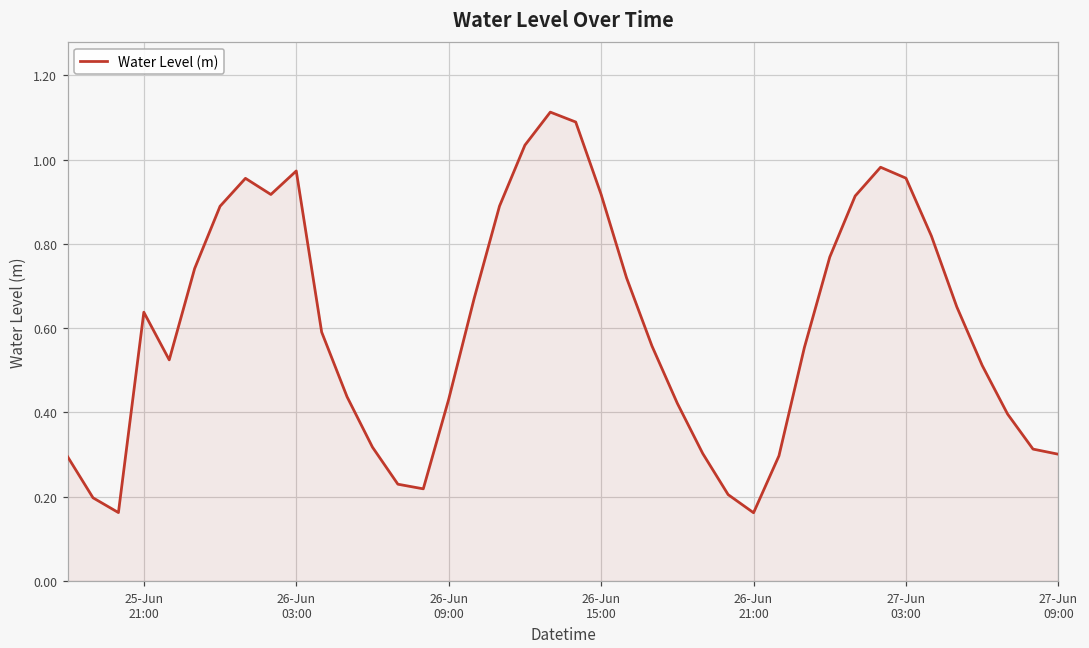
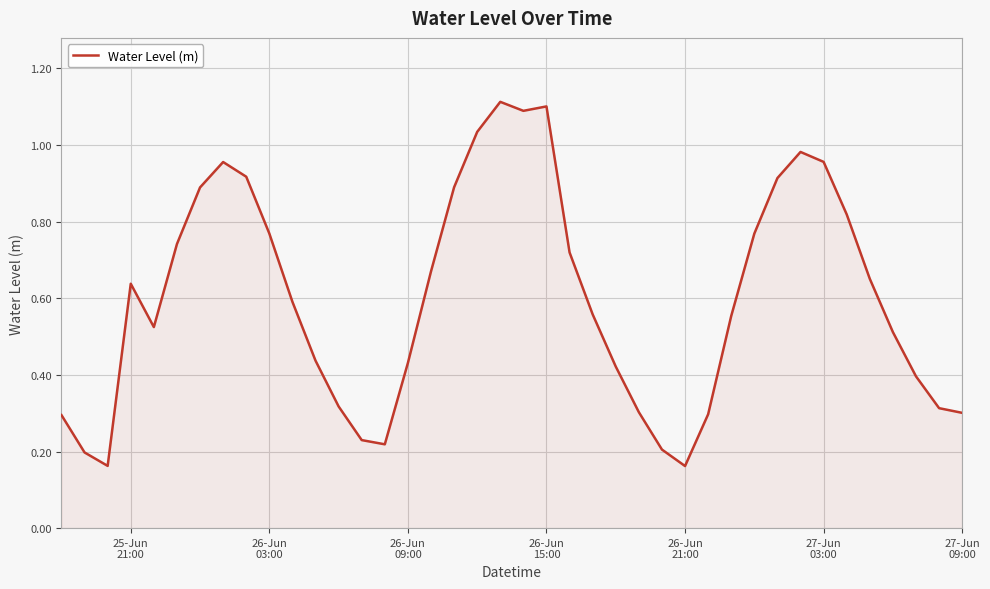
26-Jun 03:00: 0.97 -> 0.77
26-Jun 15:00: 0.92 -> 1.10
